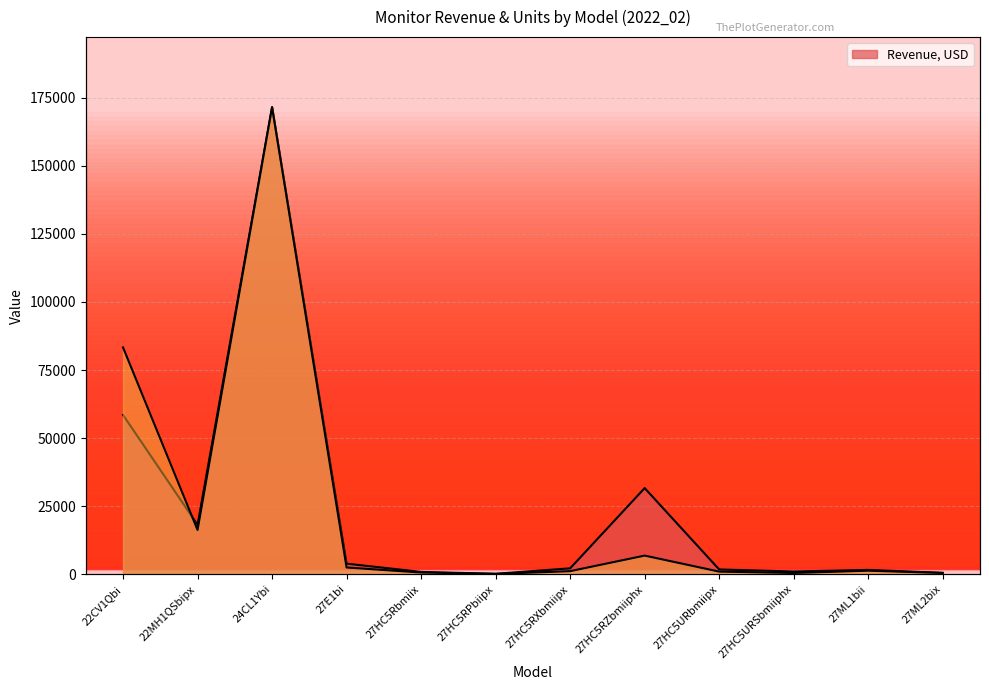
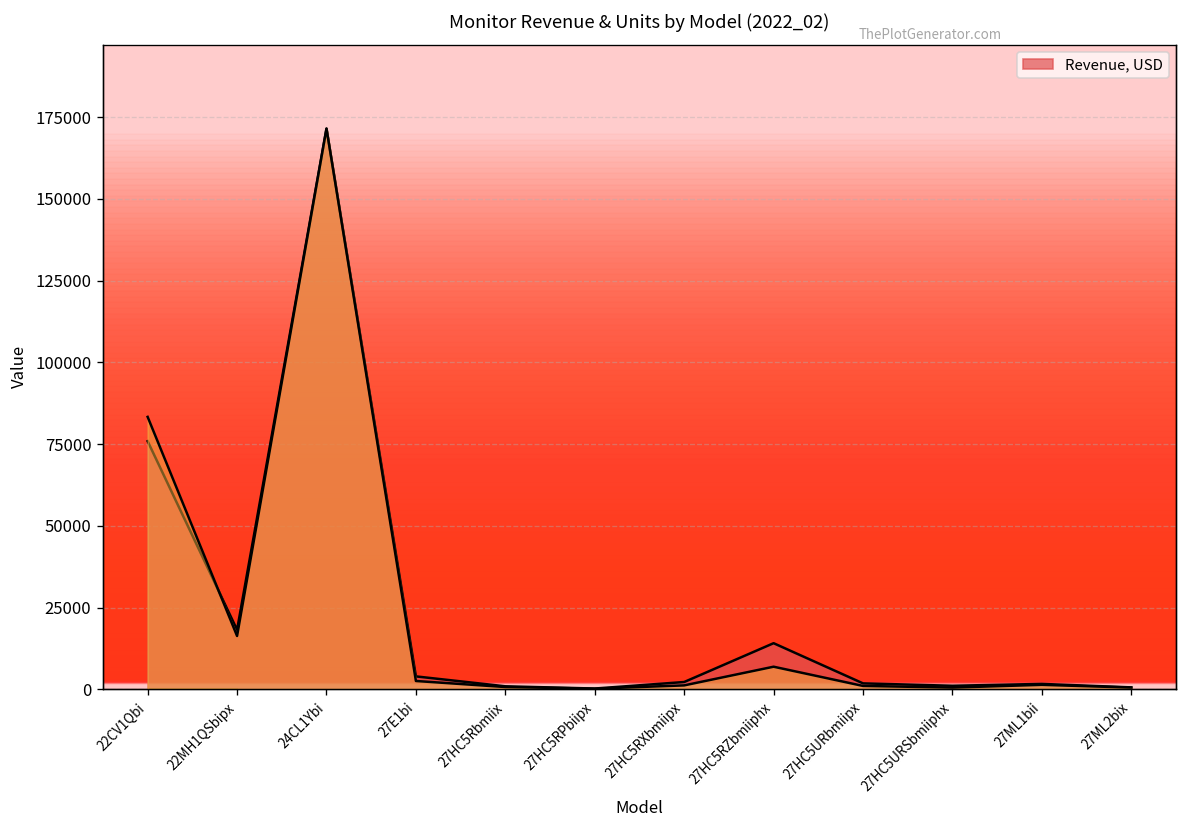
Revenue, USD, 22CV1Qbi: 59000 -> 76000
Revenue, USD, 27HC5RZbmiiphx: 32000 -> 14000
